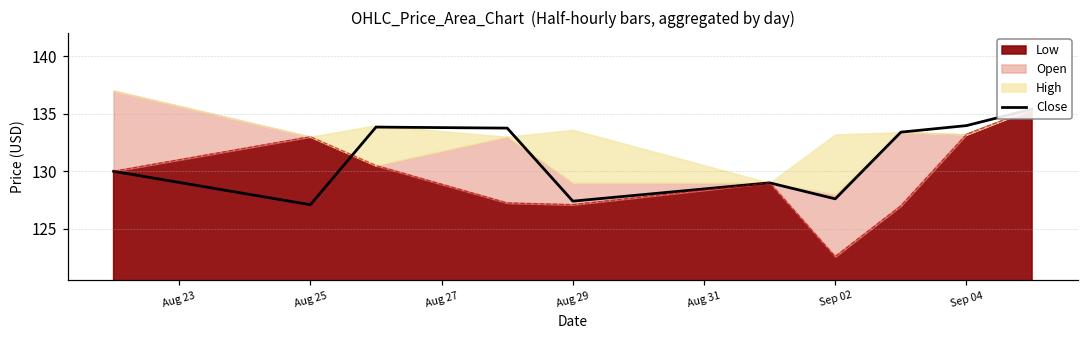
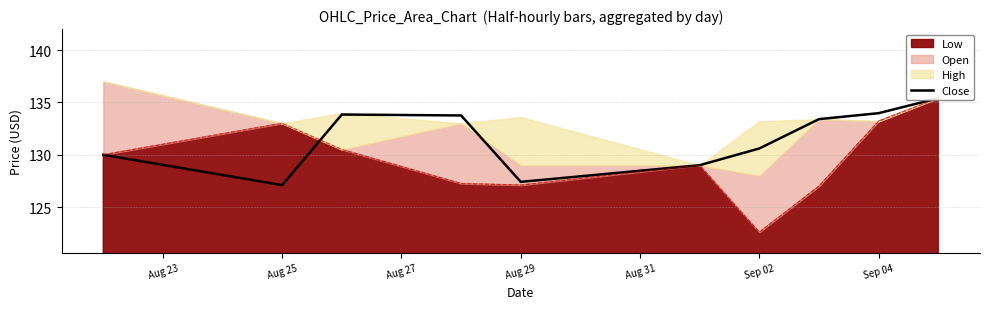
Close, Sep 02: 127.6 -> 130.6
